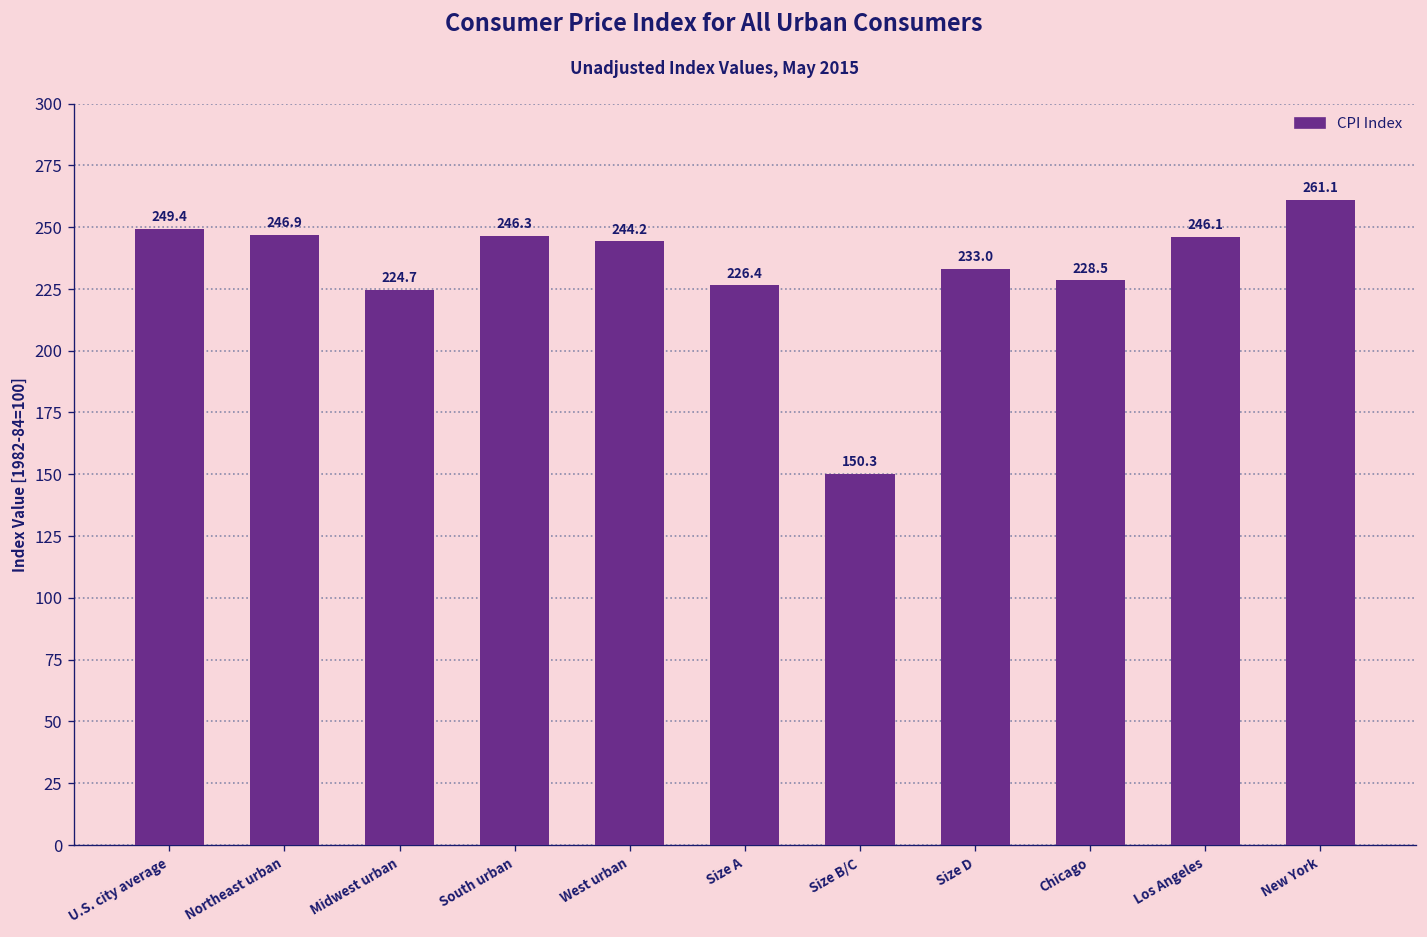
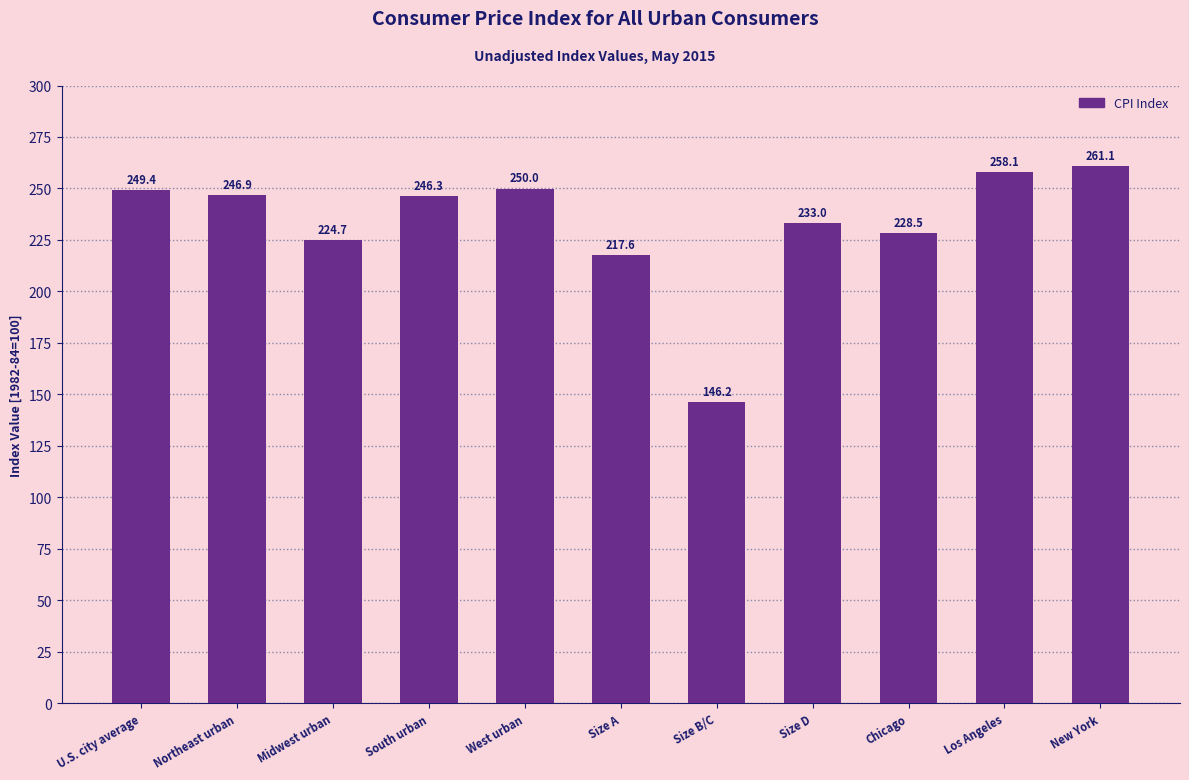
West urban: 244.2 -> 250.0
Size A: 226.4 -> 217.6
Size B/C: 150.3 -> 146.2
Los Angeles: 246.1 -> 258.1
